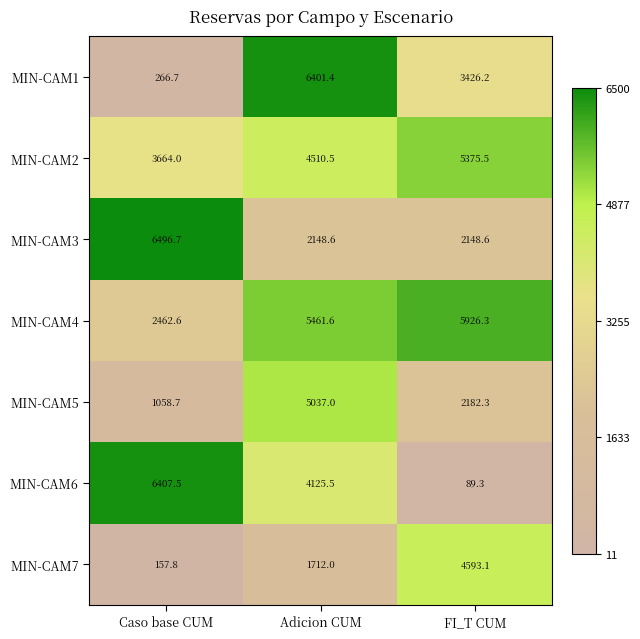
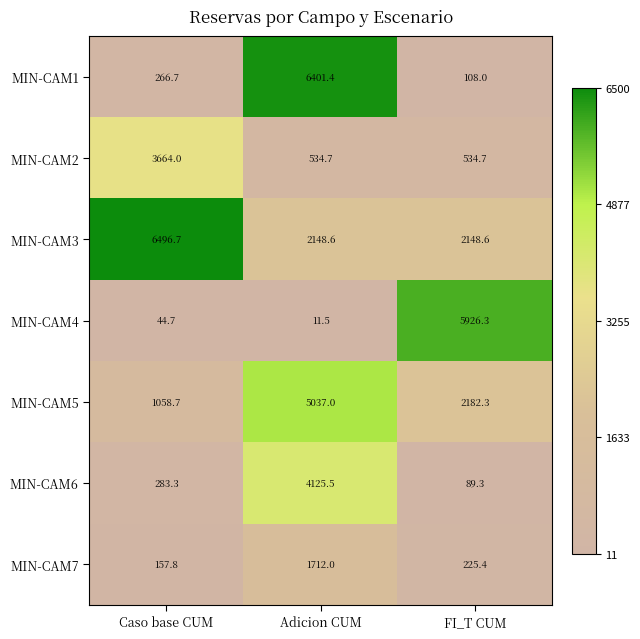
MIN-CAM1, FI_T CUM: 3426.2 -> 108.0
MIN-CAM2, Adicion CUM: 4510.5 -> 534.7
MIN-CAM2, FI_T CUM: 5375.5 -> 534.7
MIN-CAM4, Caso base CUM: 2462.6 -> 44.7
MIN-CAM4, Adicion CUM: 5461.6 -> 11.5
MIN-CAM6, Caso base CUM: 6407.5 -> 283.3
MIN-CAM7, FI_T CUM: 4593.1 -> 225.4
